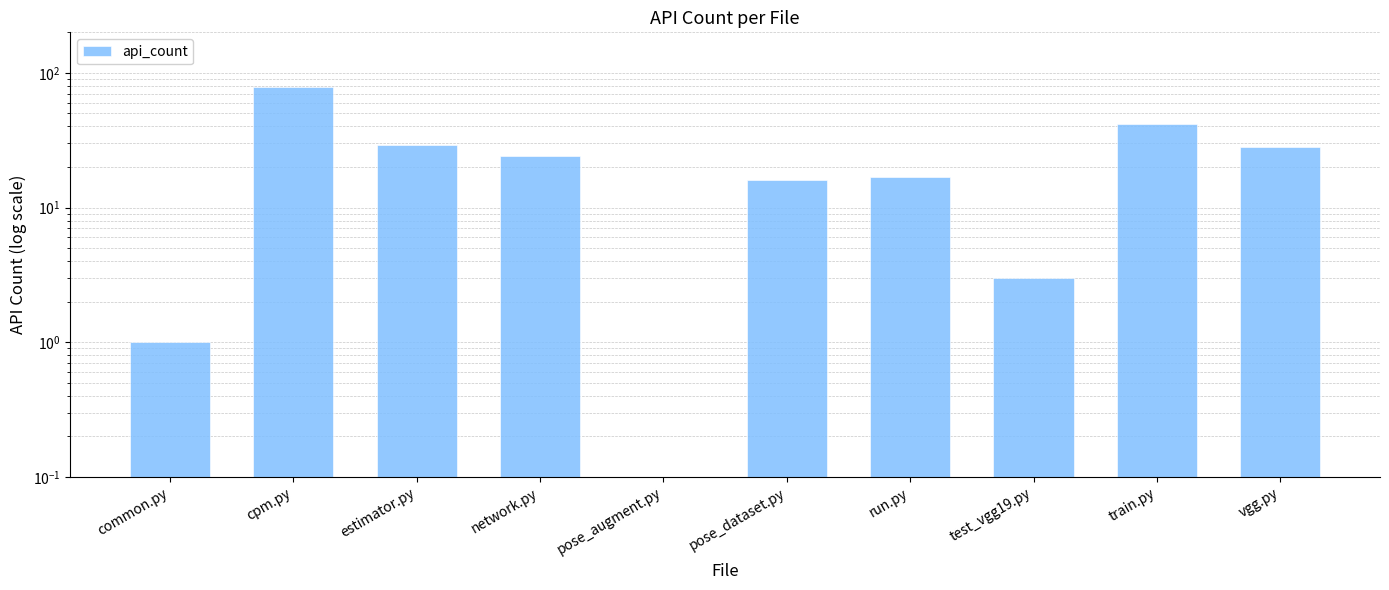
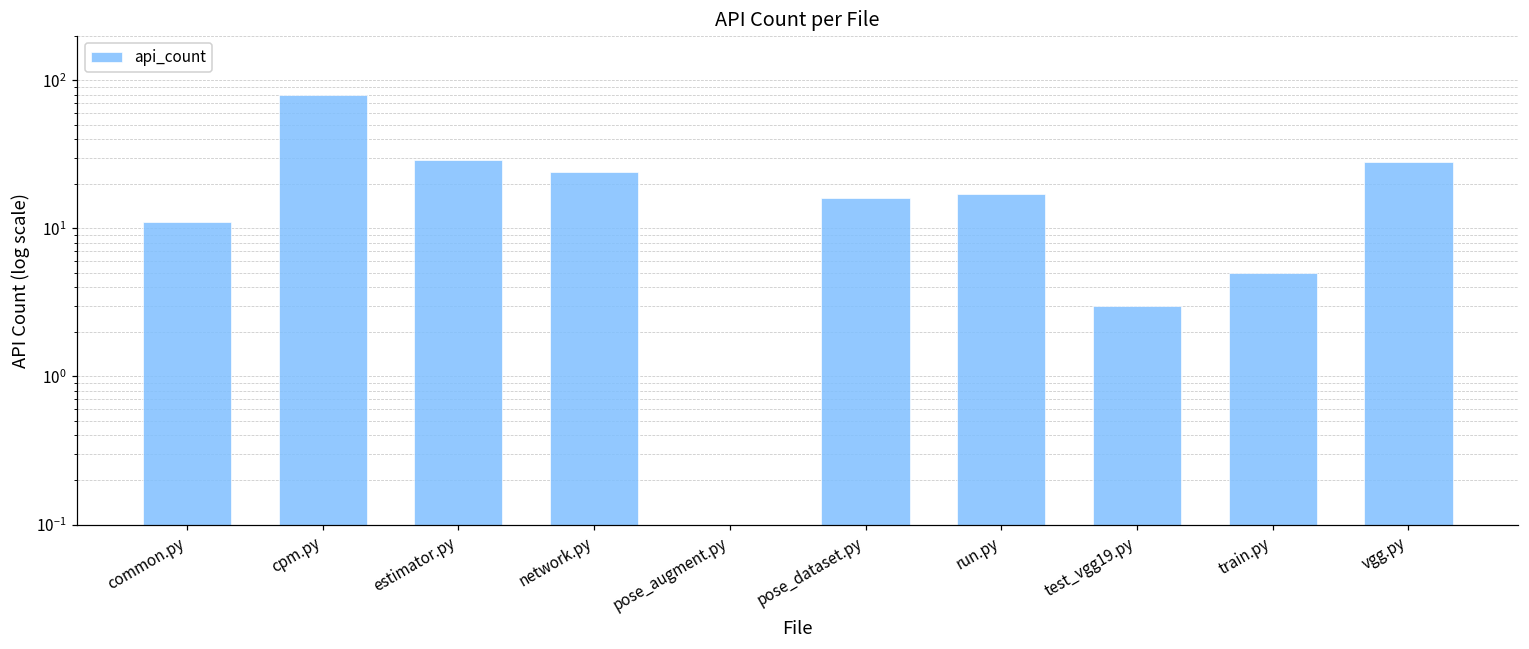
common.py: 1 -> 11
train.py: 42 -> 5
